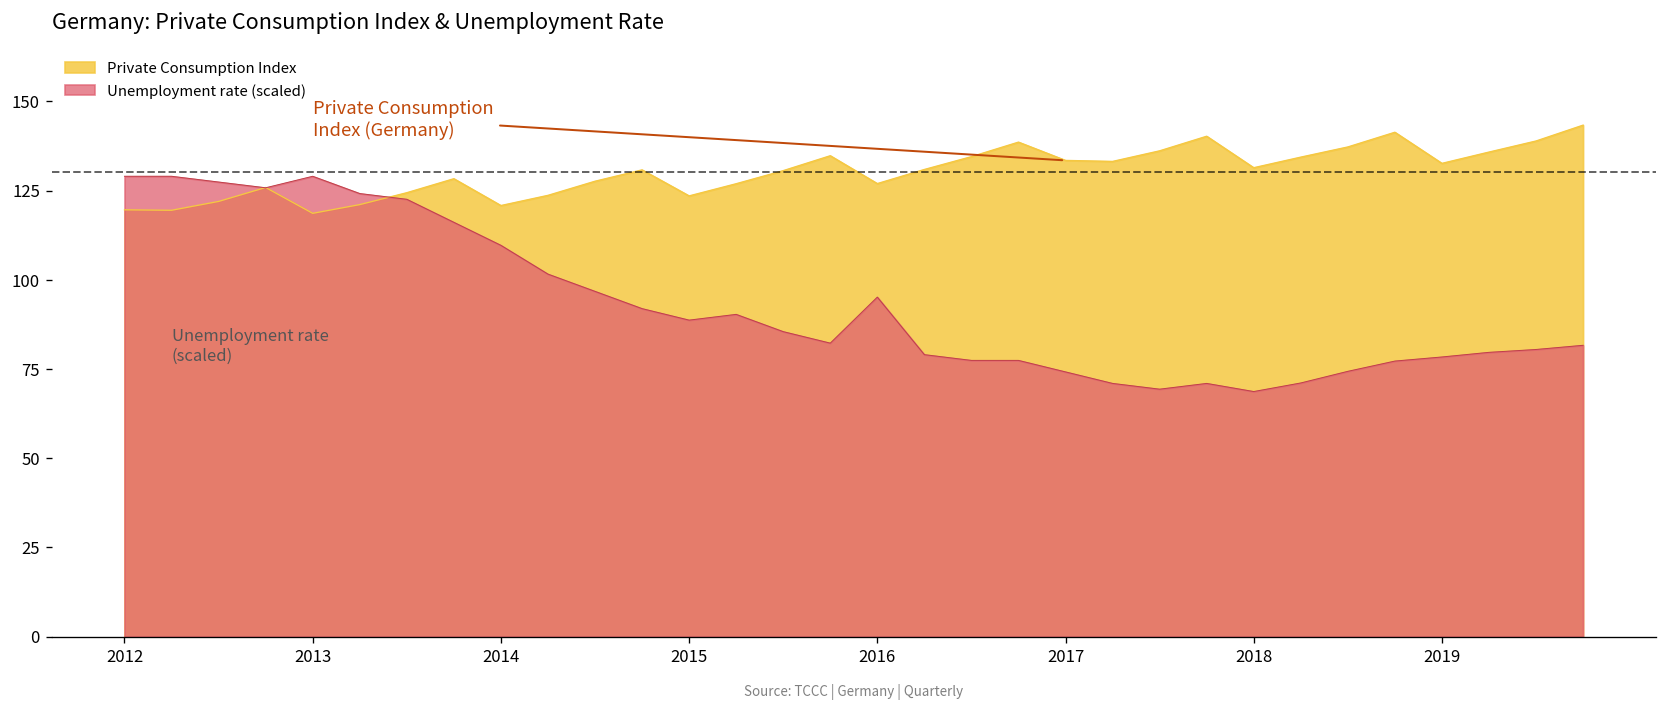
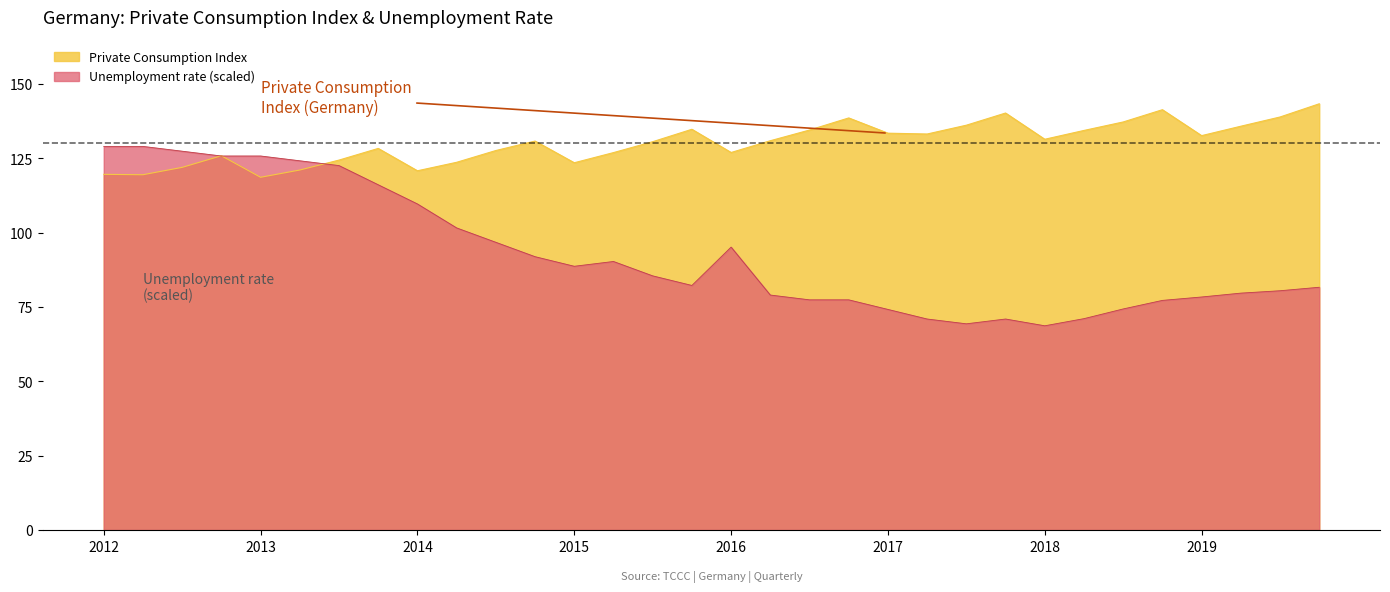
Unemployment rate (scaled), 2013: 129 -> 126
